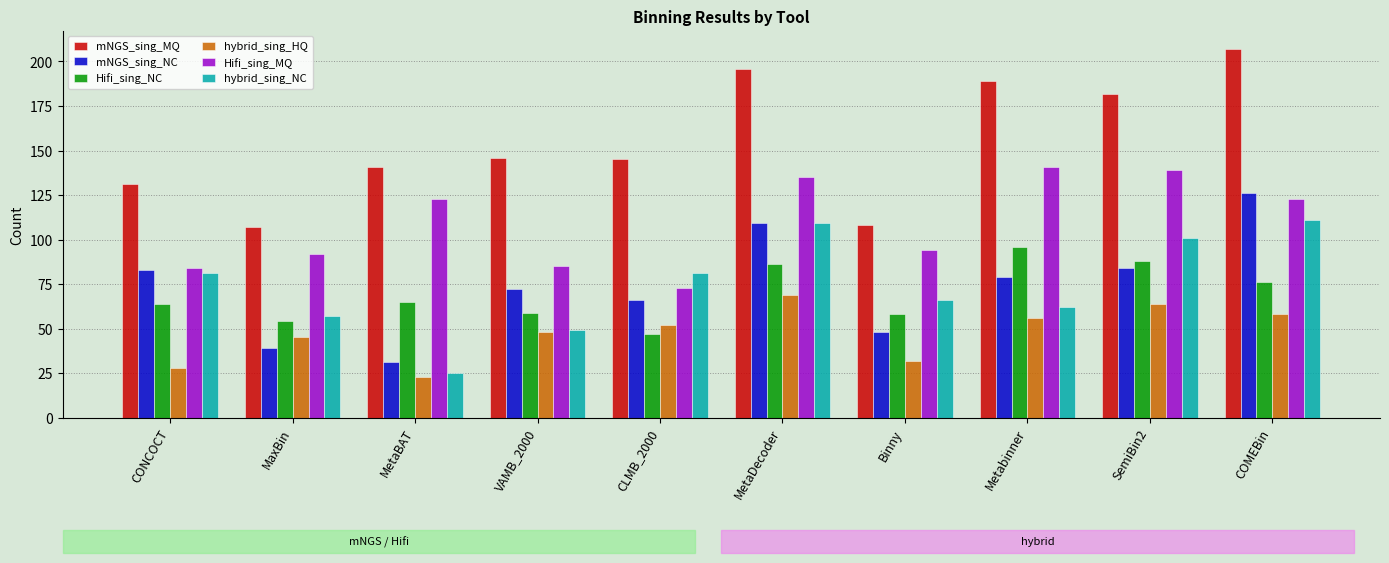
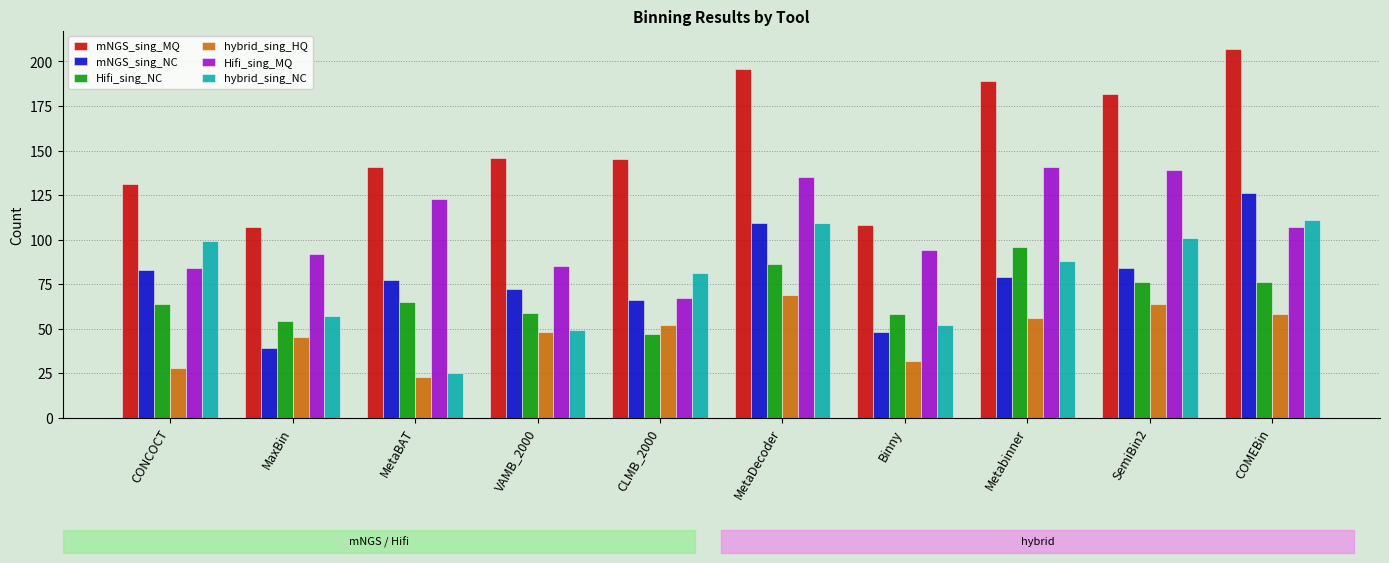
hybrid_sing_NC, CONCOCT: 81 -> 99
mNGS_sing_NC, MetaBAT: 31 -> 77
Hifi_sing_MQ, CLMB_2000: 73 -> 67
hybrid_sing_NC, Binny: 66 -> 52
hybrid_sing_NC, Metabinner: 62 -> 88
Hifi_sing_NC, SemiBin2: 88 -> 76
Hifi_sing_MQ, COMEBin: 123 -> 107
